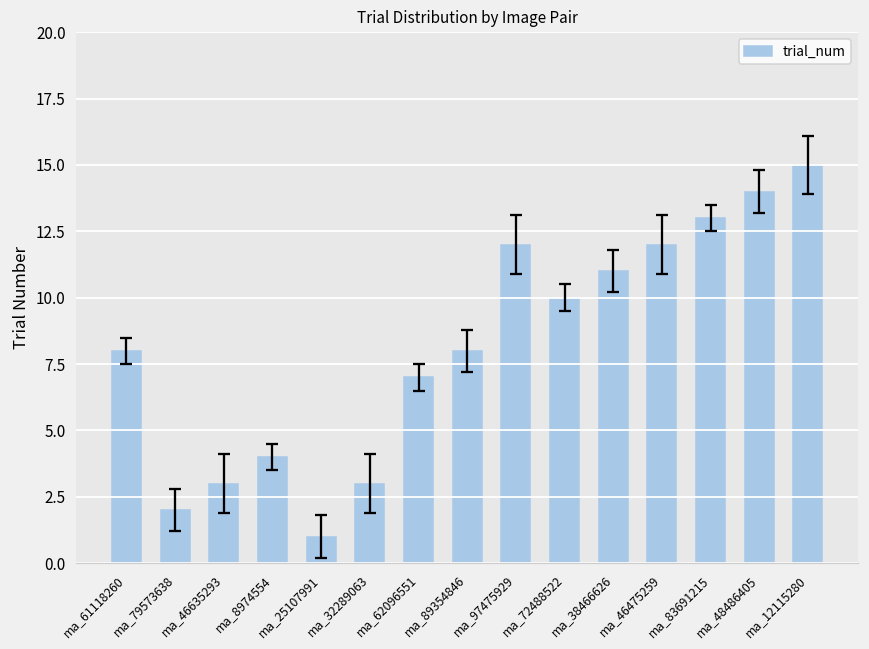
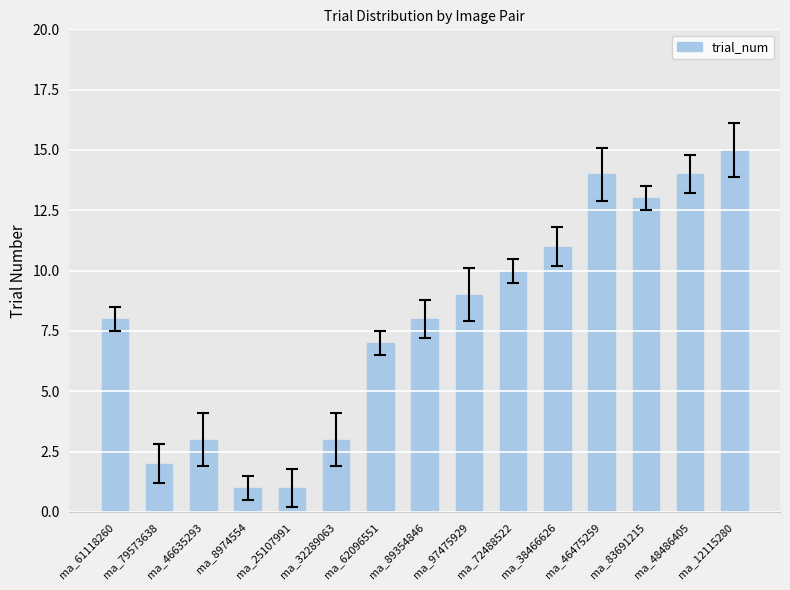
trial_num, ma_8974554: 4 -> 1
trial_num, ma_97475929: 12 -> 9
trial_num, ma_46475259: 12 -> 14
